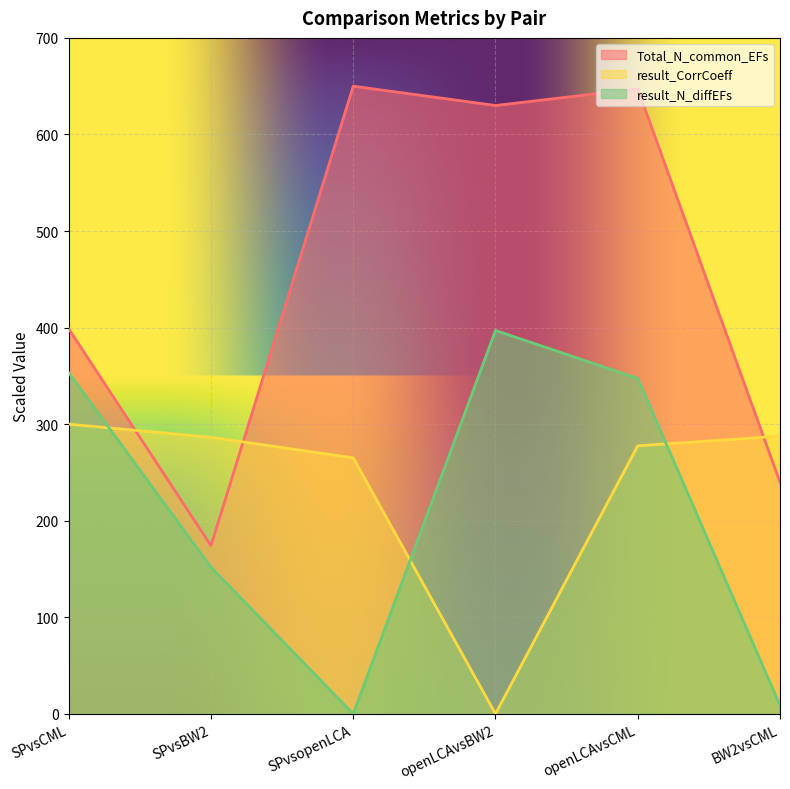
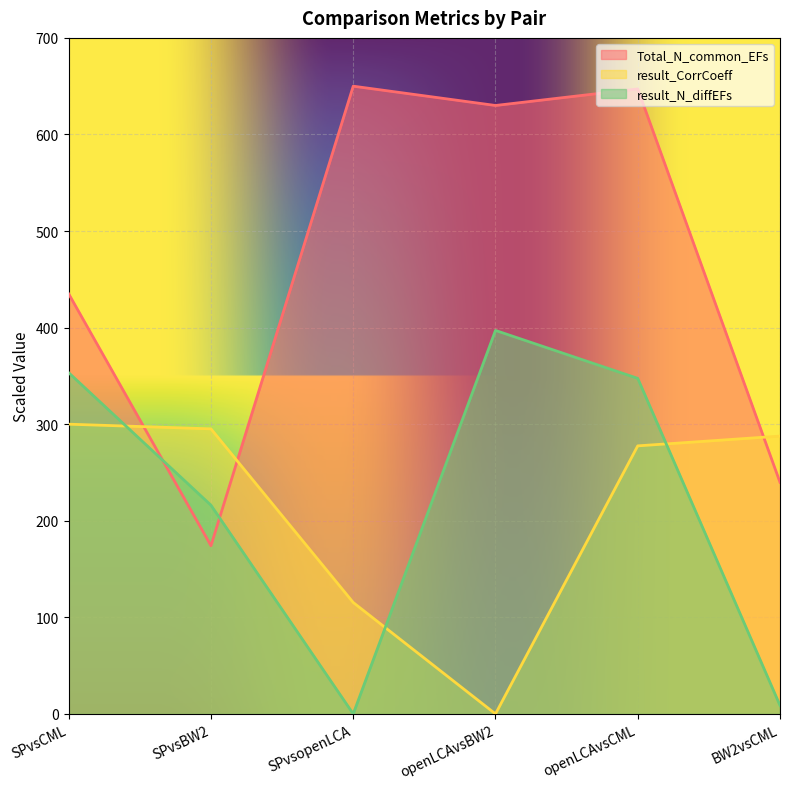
Total_N_common_EFs, SPvsCML: 400 -> 430
result_CorrCoeff, SPvsBW2: 290 -> 300
result_N_diffEFs, SPvsBW2: 150 -> 220
result_CorrCoeff, SPvsopenLCA: 270 -> 120
